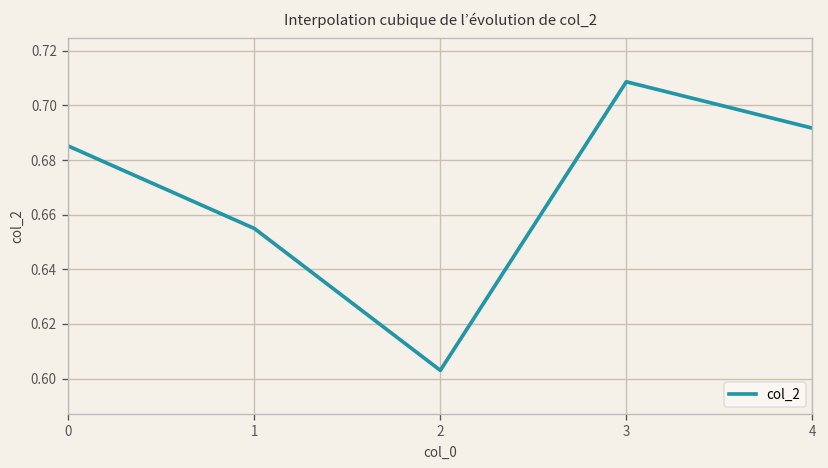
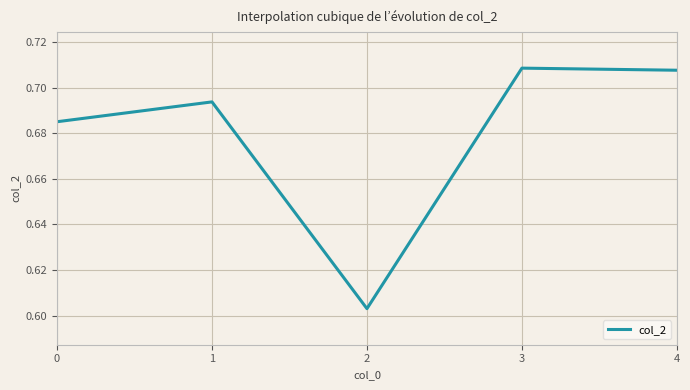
1: 0.655 -> 0.694
4: 0.692 -> 0.708
